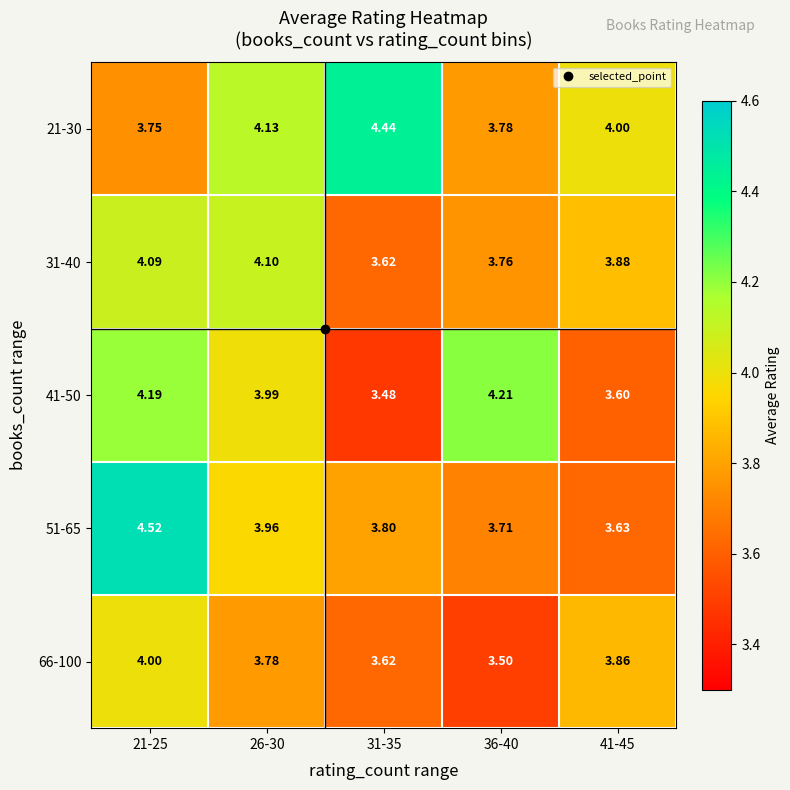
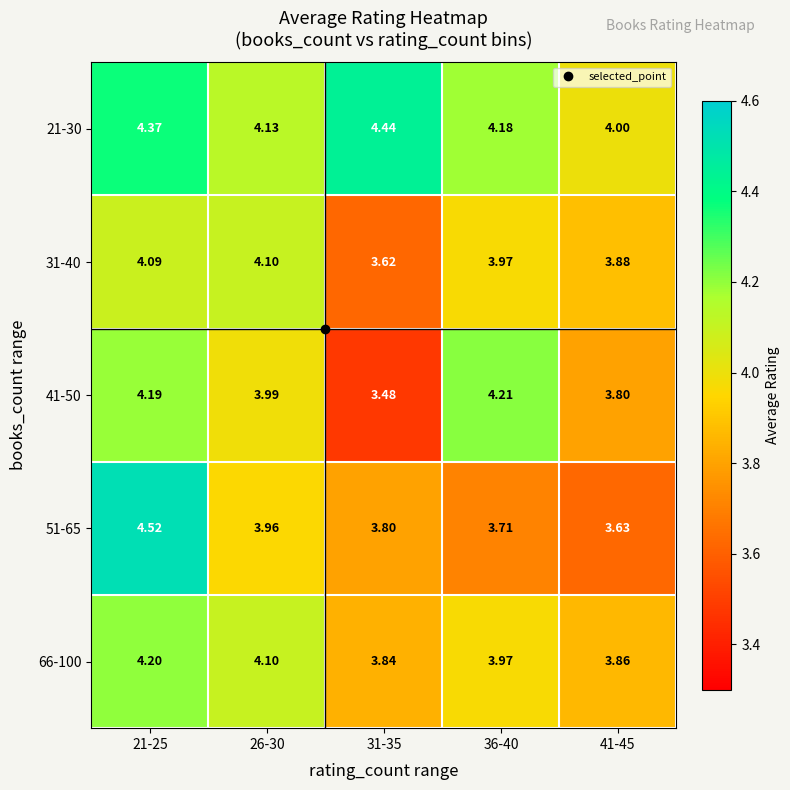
21-30, 21-25: 3.75 -> 4.37
21-30, 36-40: 3.78 -> 4.18
31-40, 36-40: 3.76 -> 3.97
41-50, 41-45: 3.60 -> 3.80
66-100, 21-25: 4.00 -> 4.20
66-100, 26-30: 3.78 -> 4.10
66-100, 31-35: 3.62 -> 3.84
66-100, 36-40: 3.50 -> 3.97
